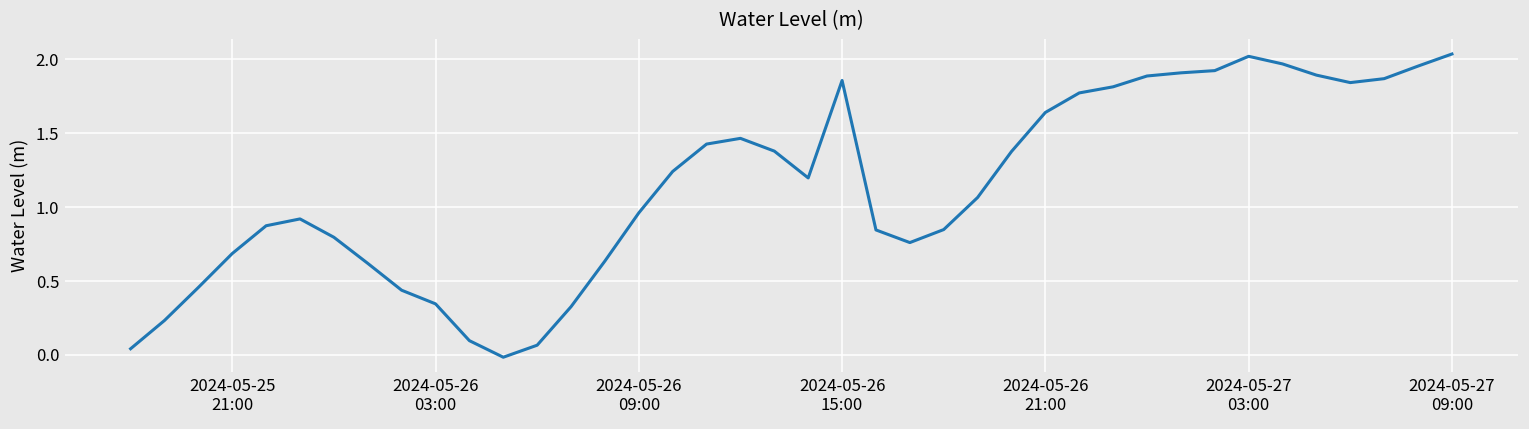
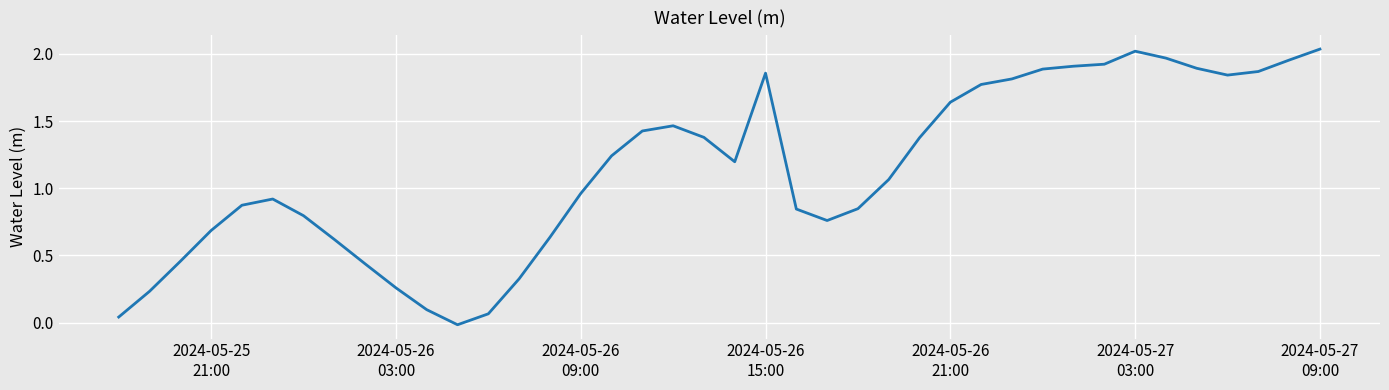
2024-05-26 03:00: 0.35 -> 0.26
